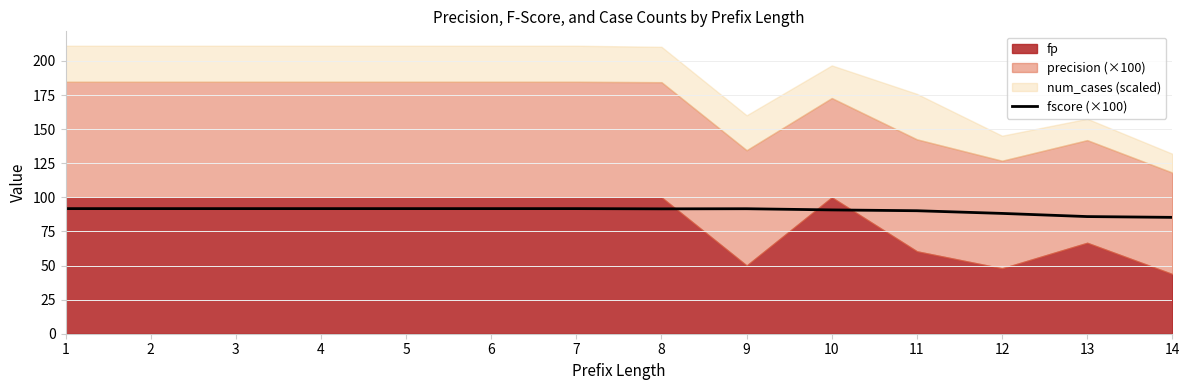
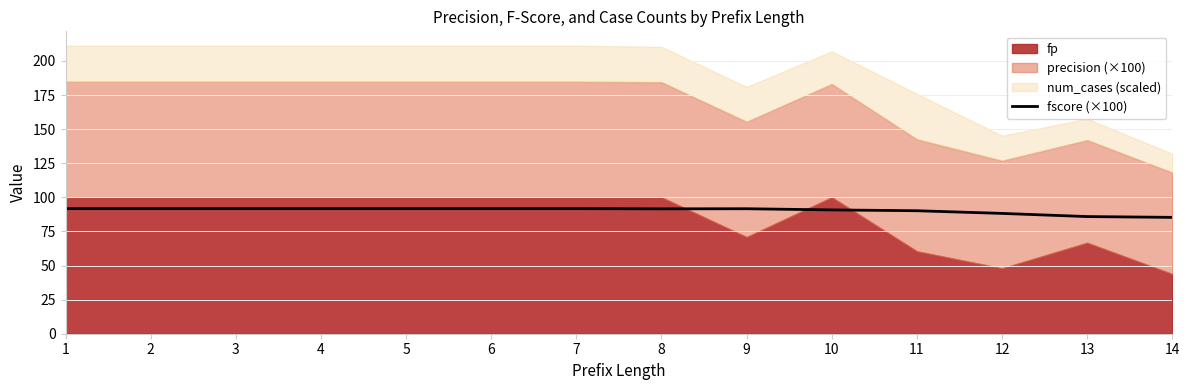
fp, 9: 50 -> 71
precision (×100), 10: 73 -> 83
